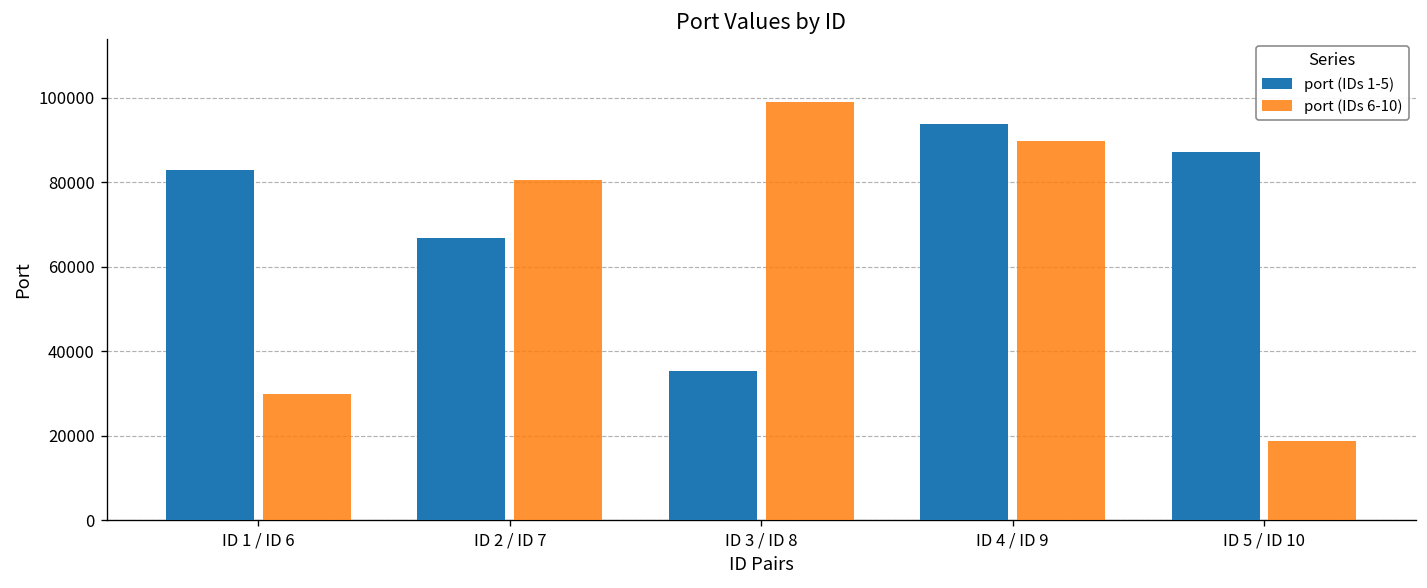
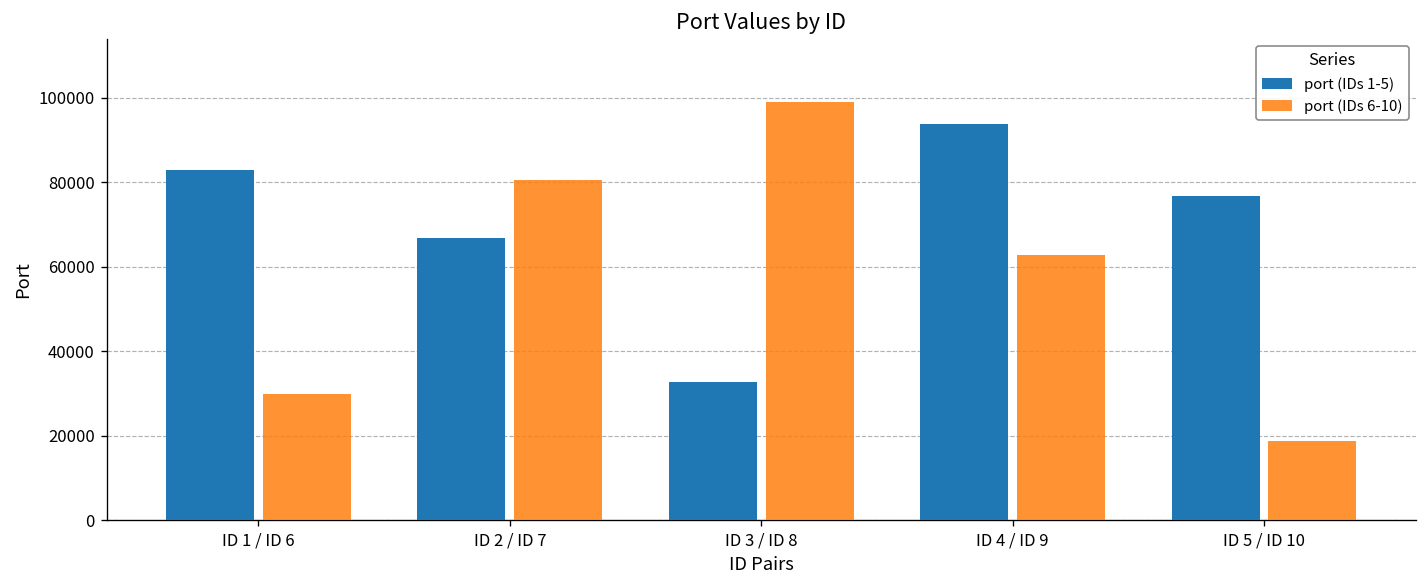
port (IDs 1-5), ID 3 / ID 8: 35000 -> 33000
port (IDs 6-10), ID 4 / ID 9: 90000 -> 63000
port (IDs 1-5), ID 5 / ID 10: 87000 -> 77000
